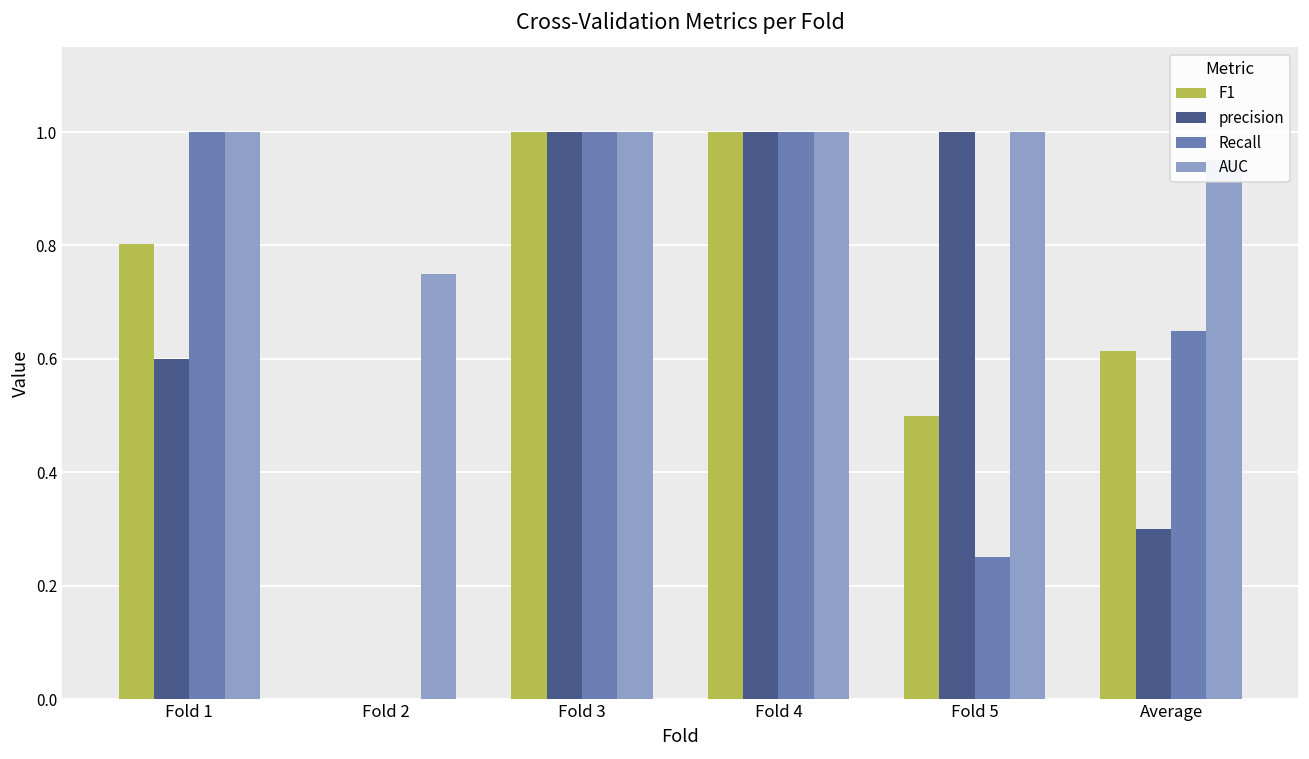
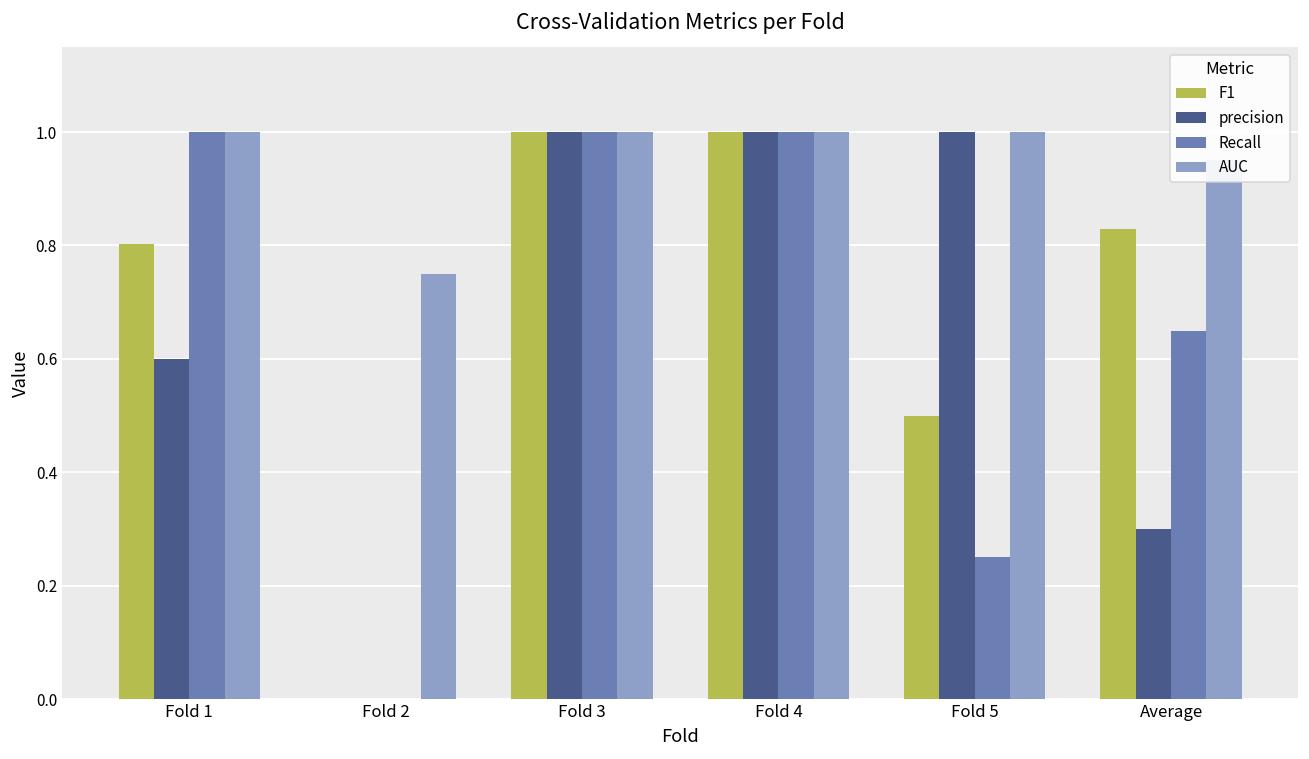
F1, Average: 0.61 -> 0.83
